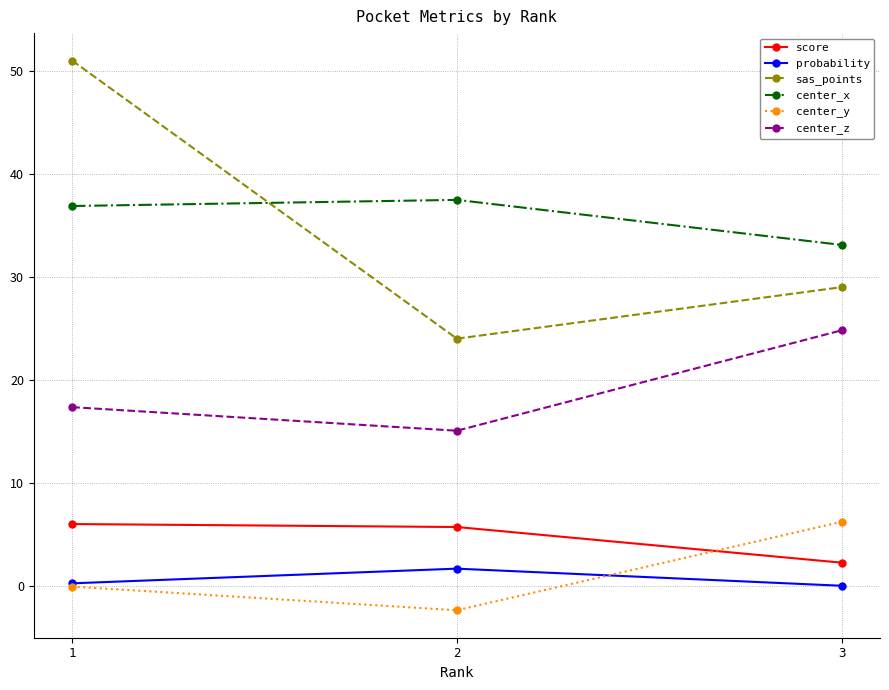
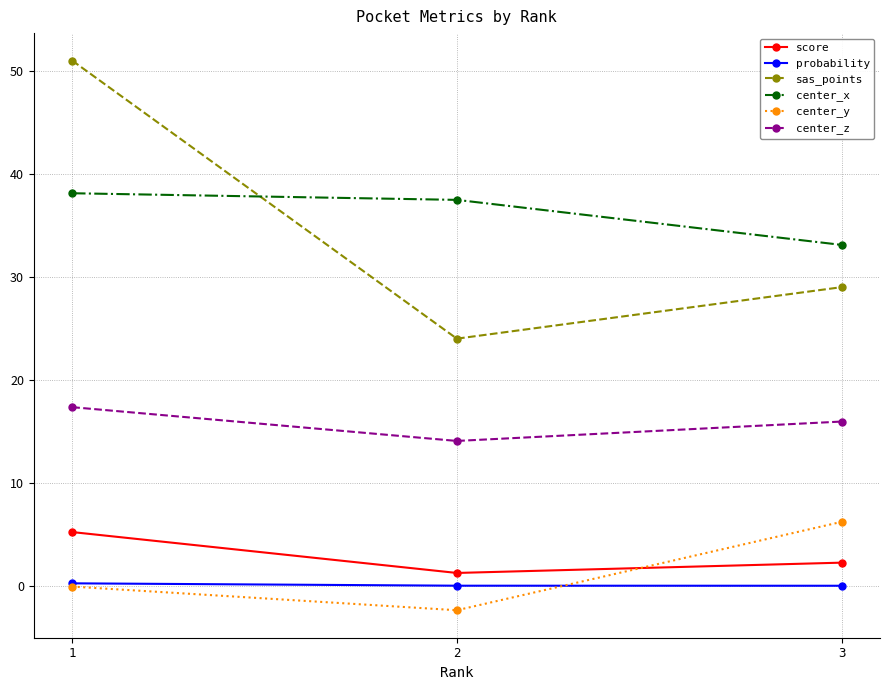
score, 1: 6.0 -> 5.2
center_x, 1: 36.9 -> 38.1
score, 2: 5.7 -> 1.3
probability, 2: 1.7 -> 0.0
center_z, 2: 15.1 -> 14.1
center_z, 3: 24.8 -> 16.0
